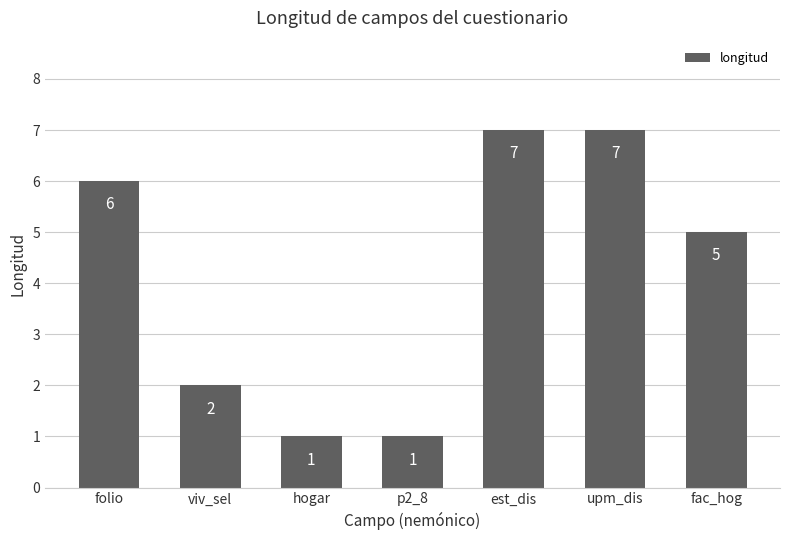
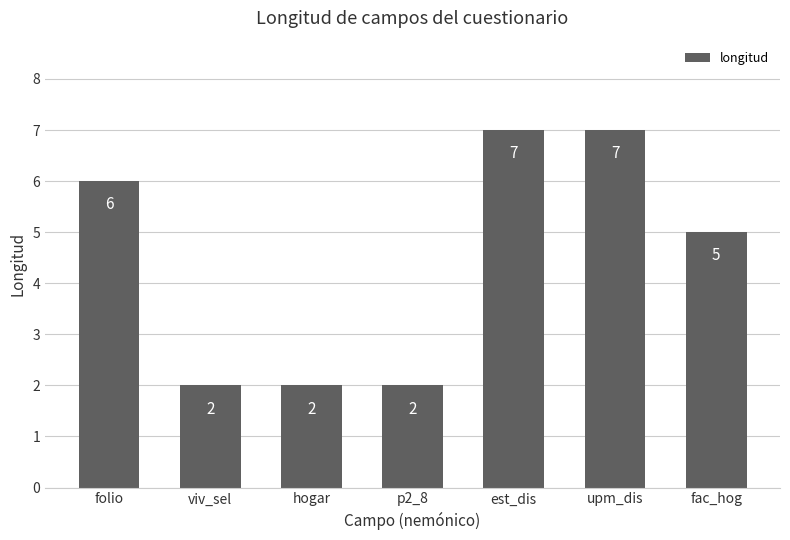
hogar: 1 -> 2
p2_8: 1 -> 2
